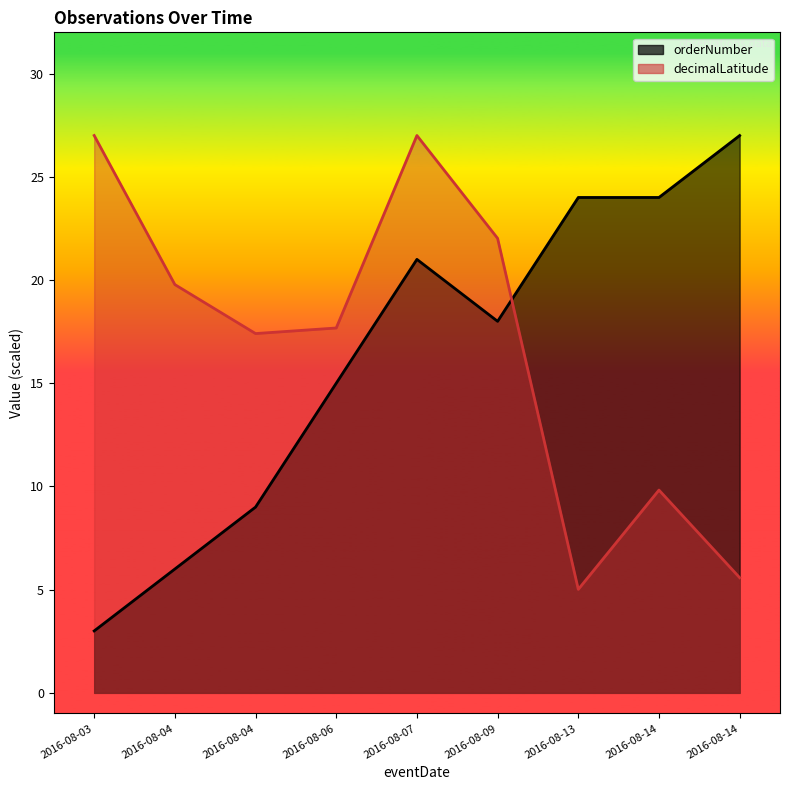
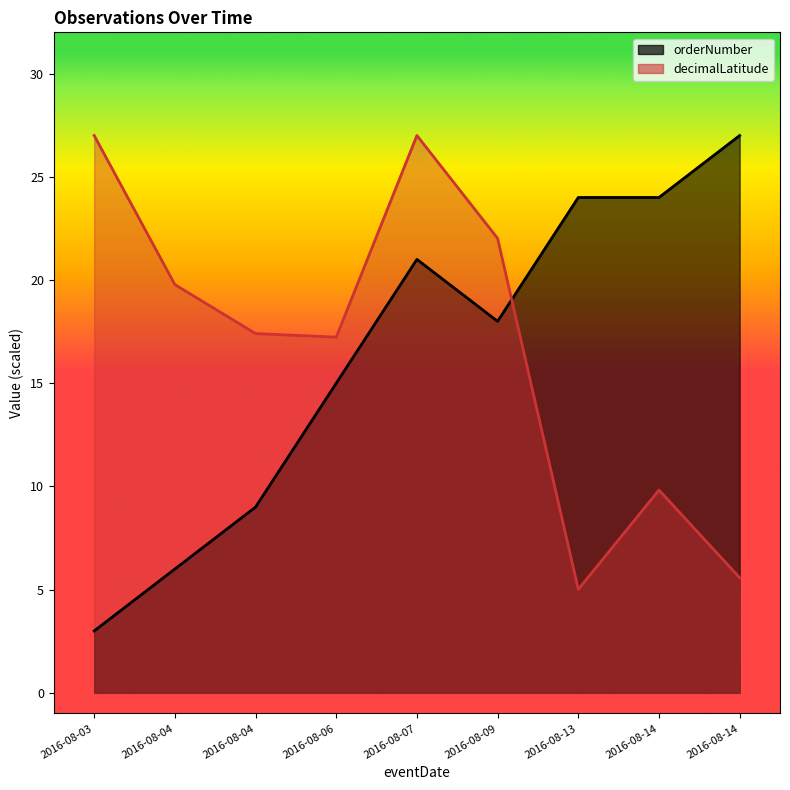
decimalLatitude, 2016-08-06: 17.7 -> 17.2
